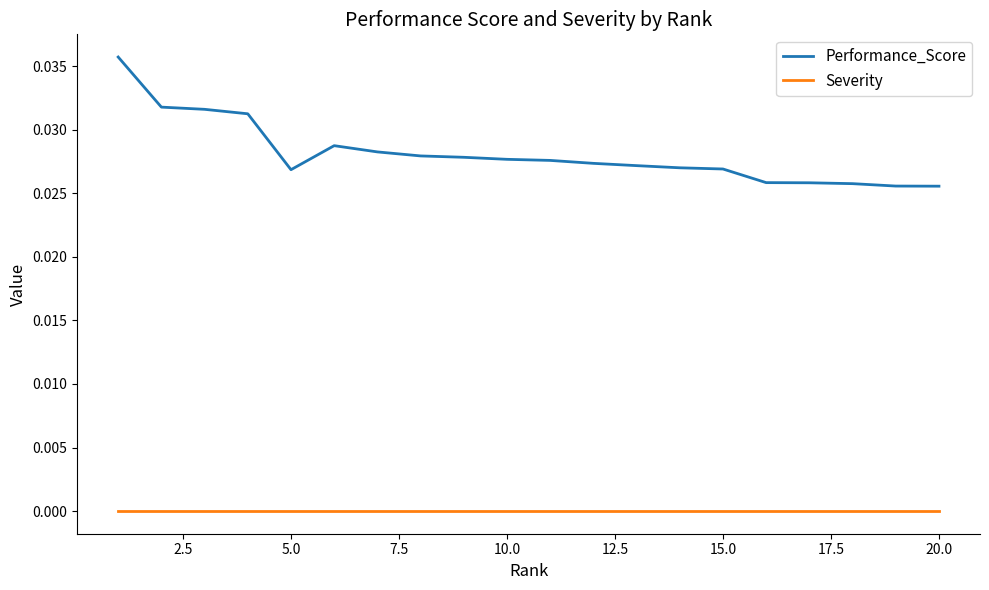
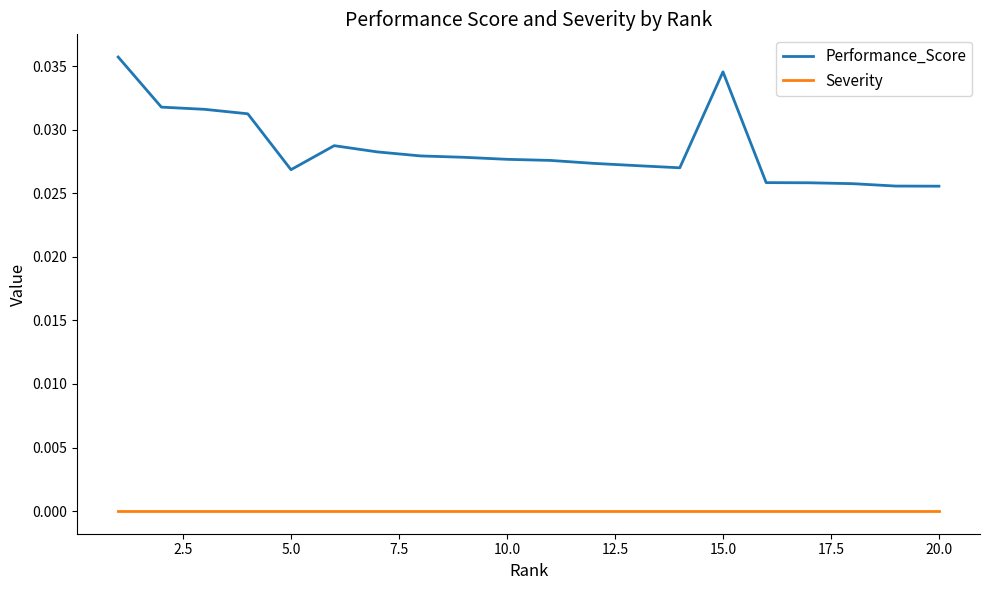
Performance_Score, 15.0: 0.0269 -> 0.0346
